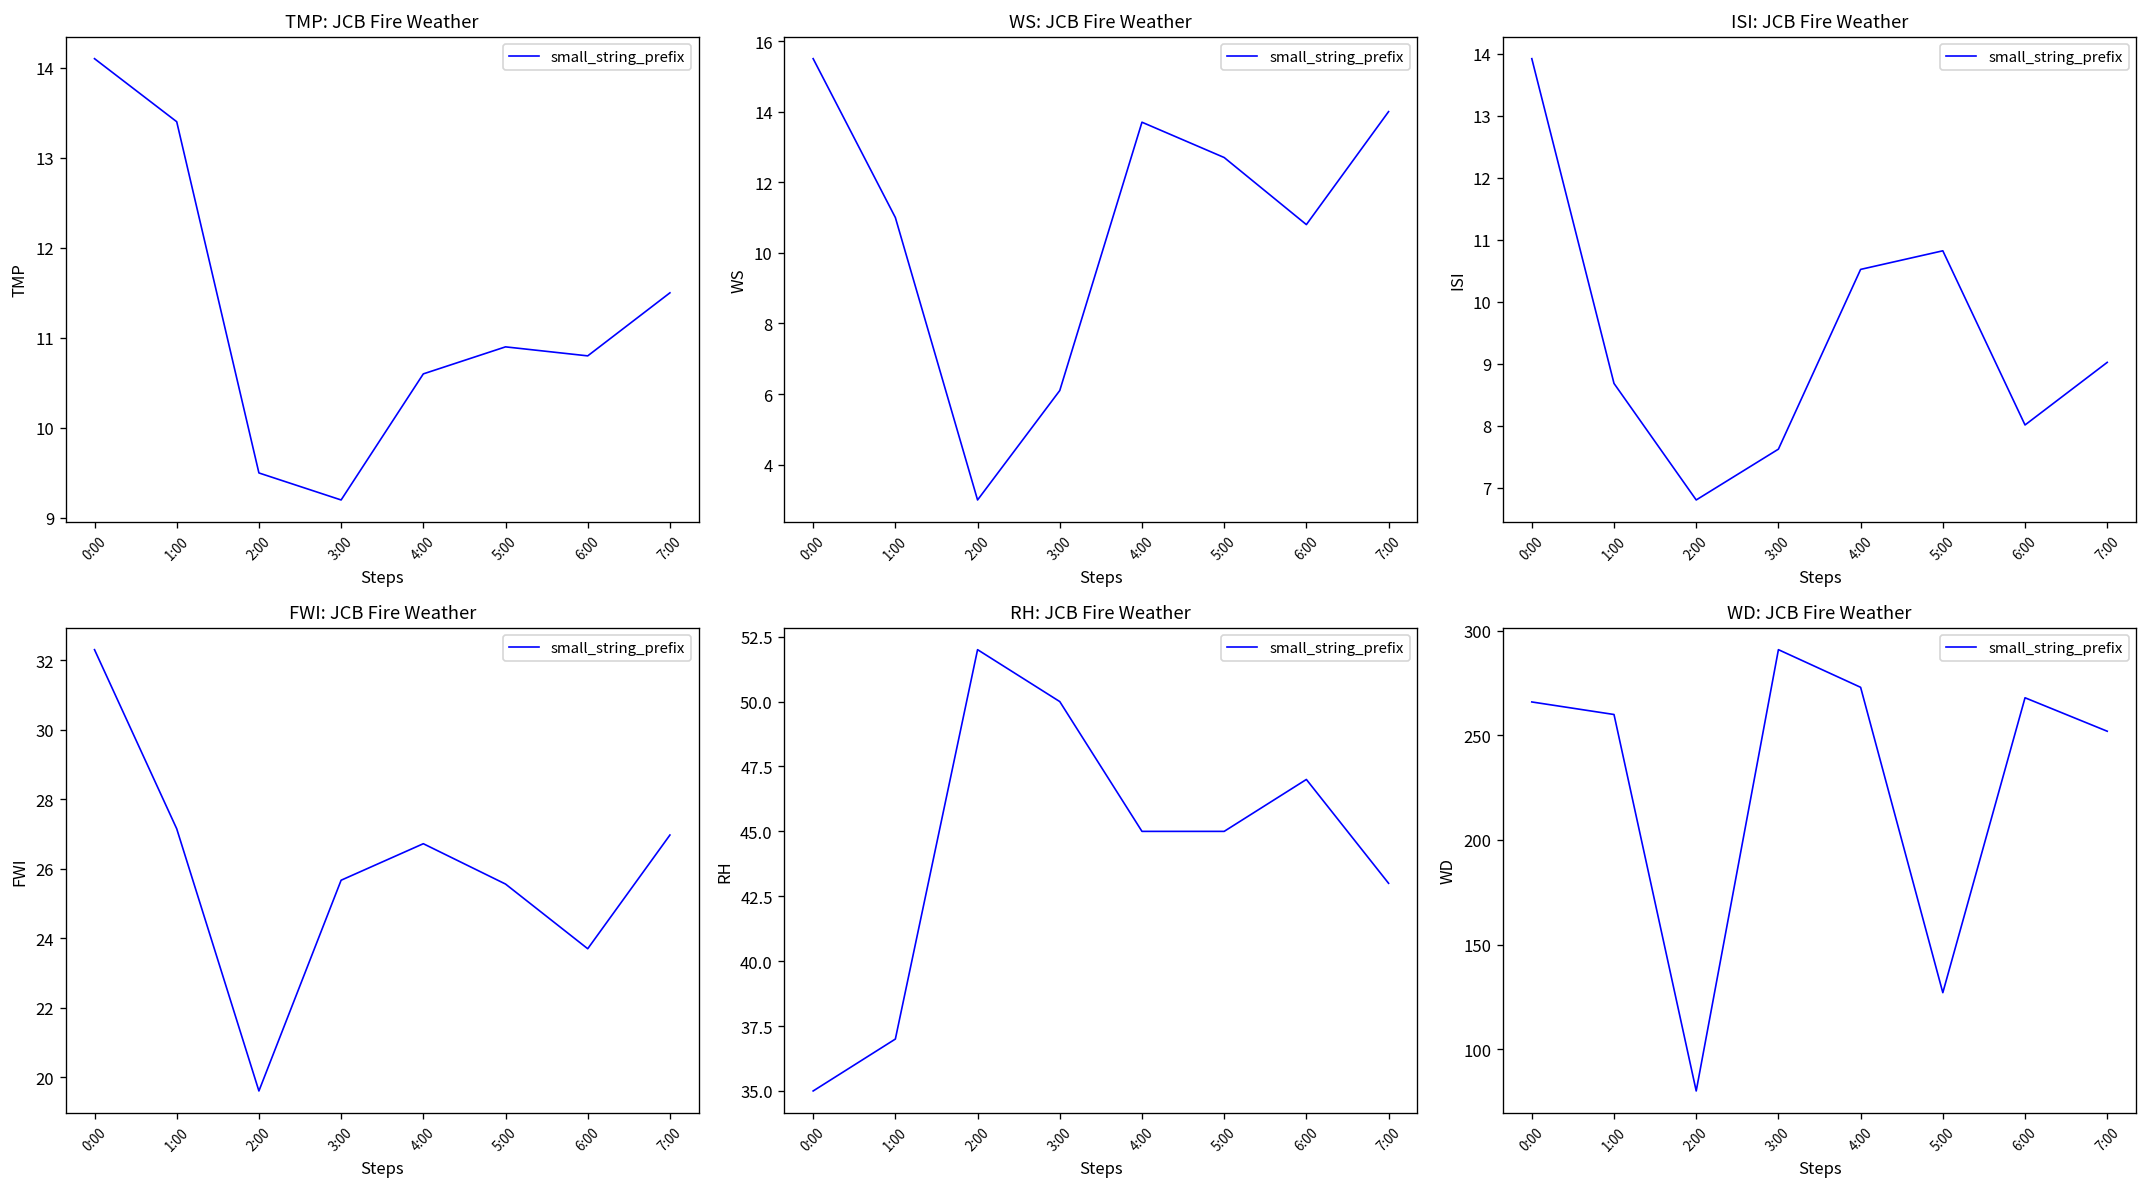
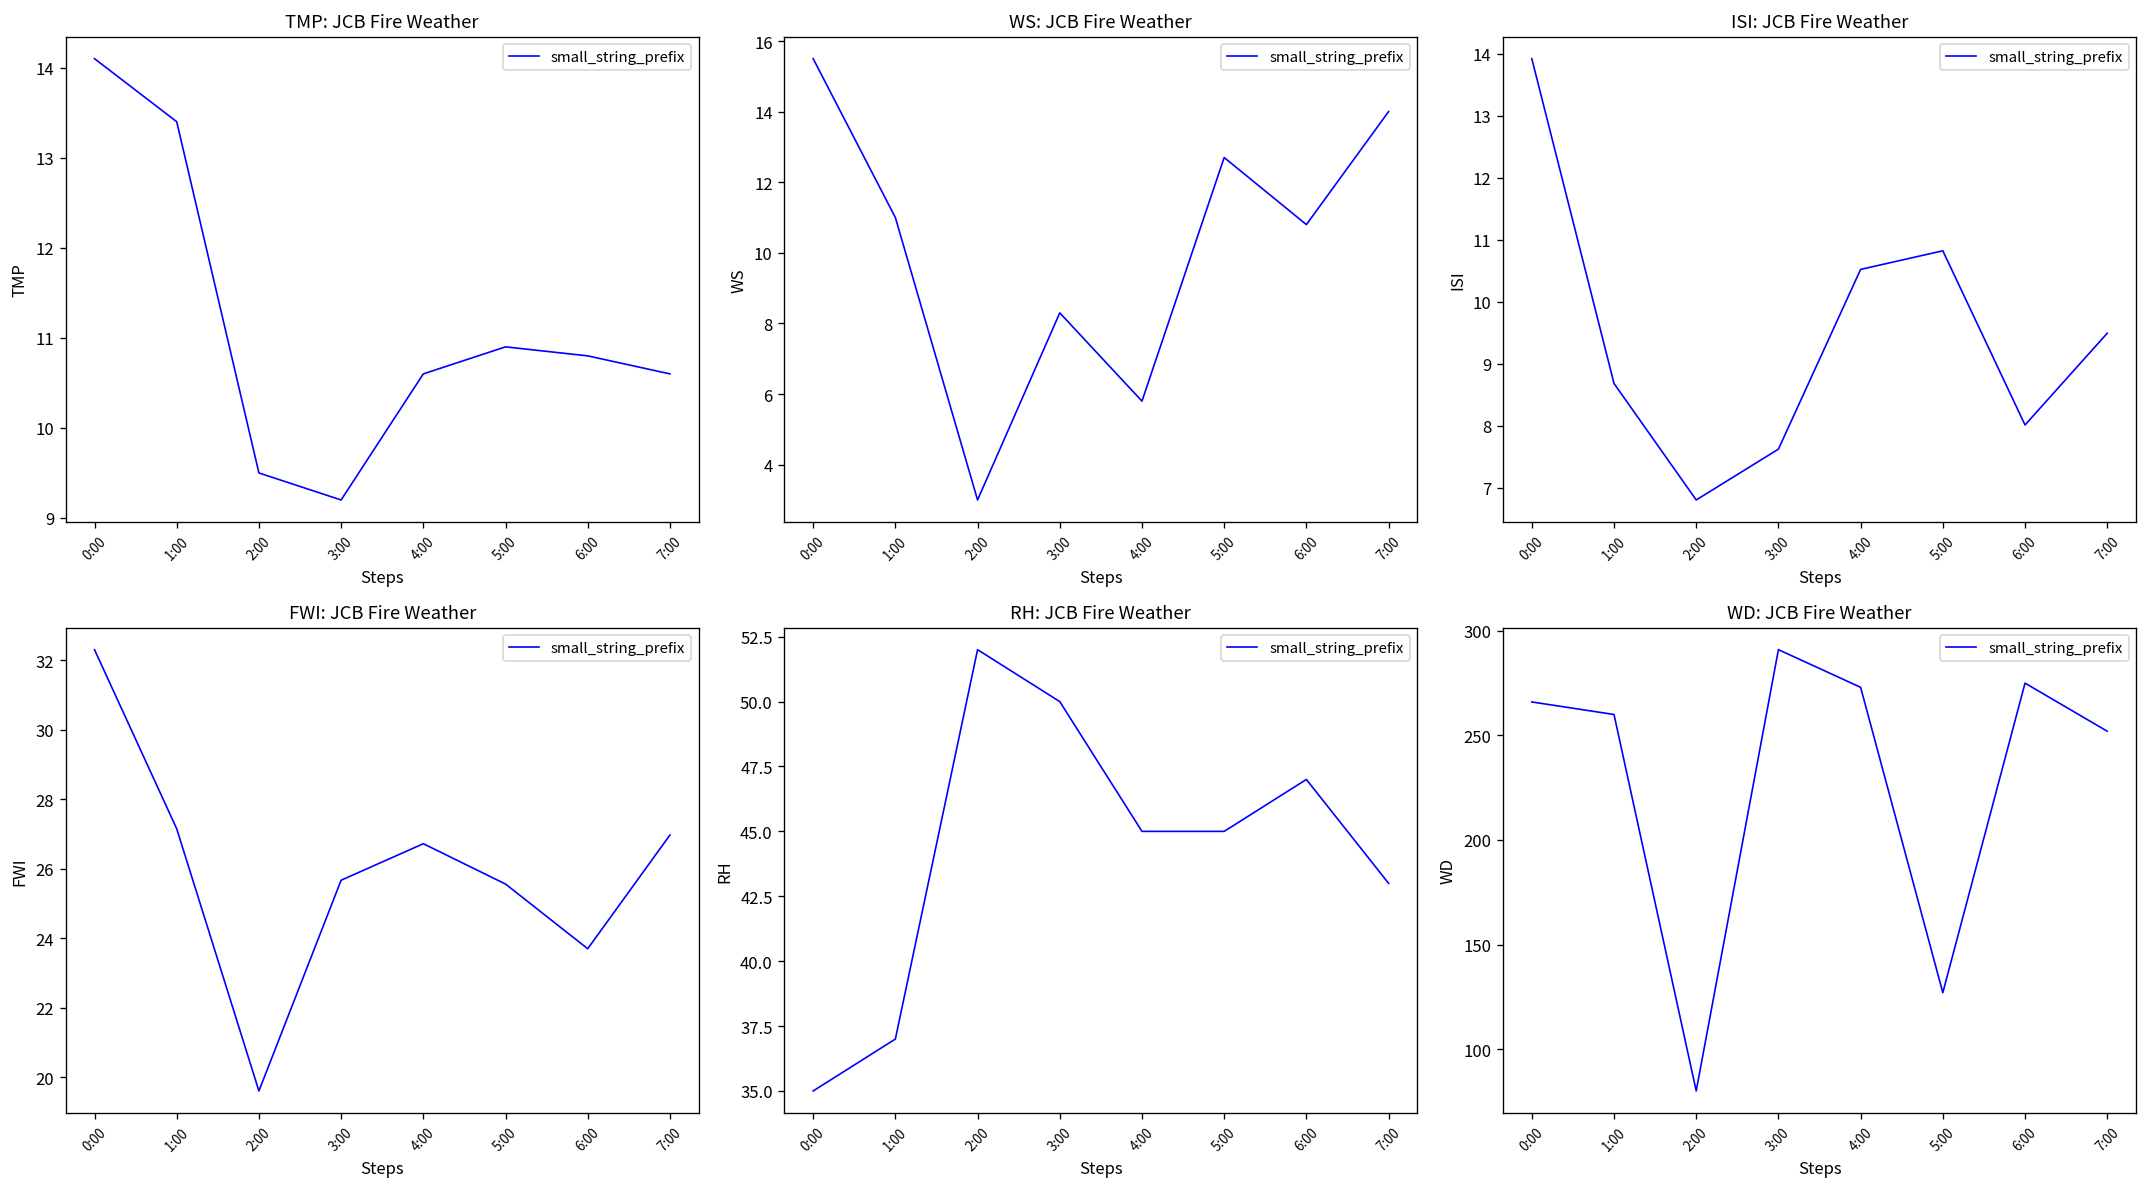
TMP: JCB Fire Weather, 7:00: 11.5 -> 10.6
WS: JCB Fire Weather, 3:00: 6.1 -> 8.3
WS: JCB Fire Weather, 4:00: 13.7 -> 5.8
ISI: JCB Fire Weather, 7:00: 9.0 -> 9.5
WD: JCB Fire Weather, 6:00: 268 -> 275
